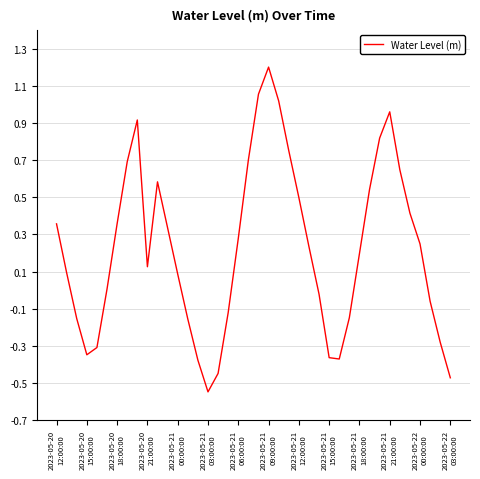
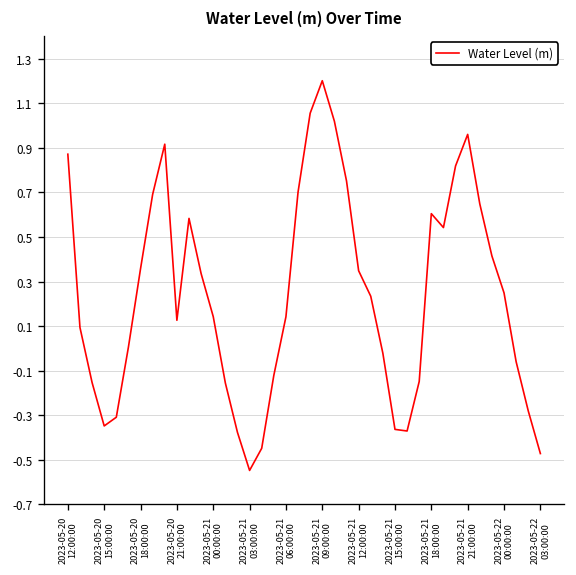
2023-05-20 12:00:00: 0.36 -> 0.87
2023-05-21 00:00:00: 0.09 -> 0.14
2023-05-21 06:00:00: 0.28 -> 0.14
2023-05-21 12:00:00: 0.50 -> 0.35
2023-05-21 18:00:00: 0.20 -> 0.60
